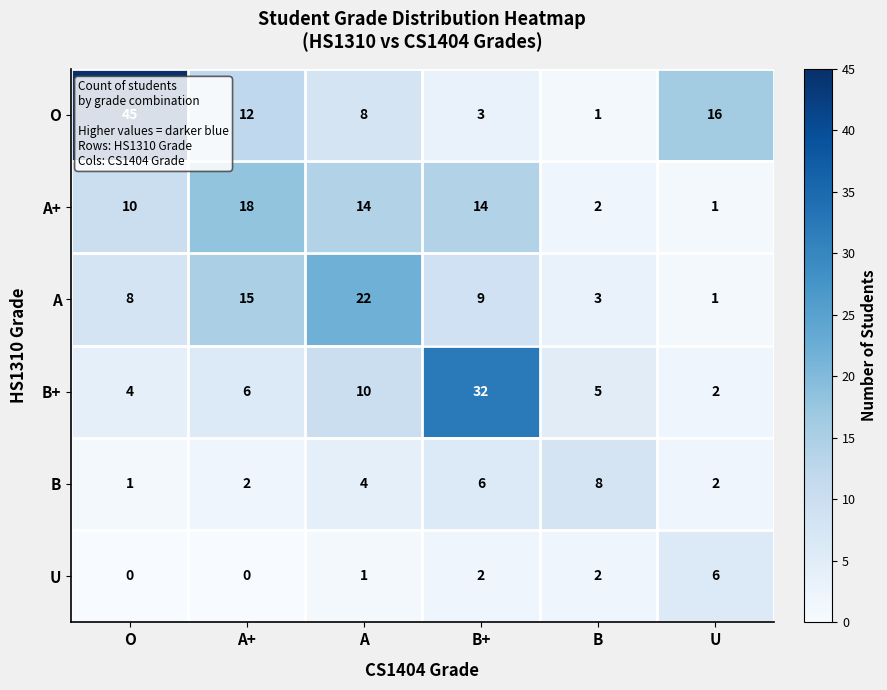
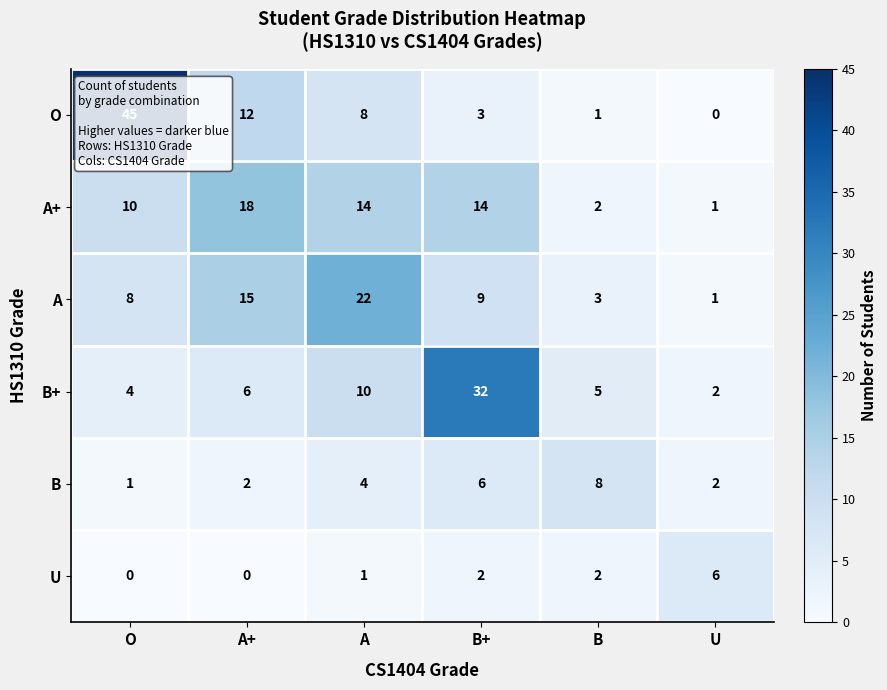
O, U: 16 -> 0
